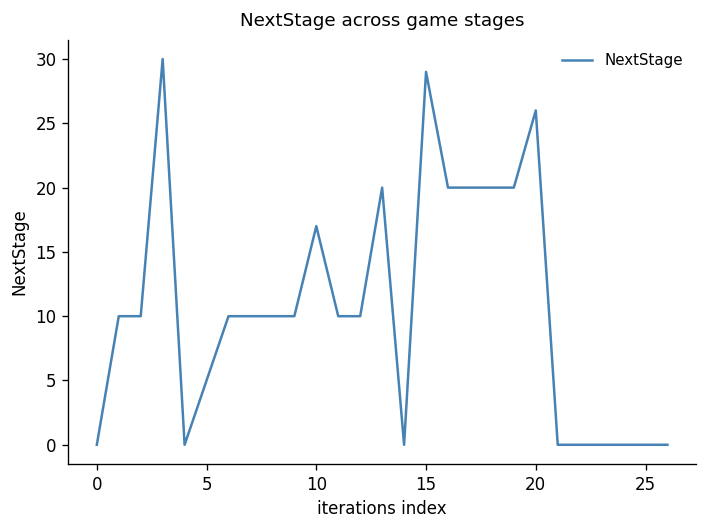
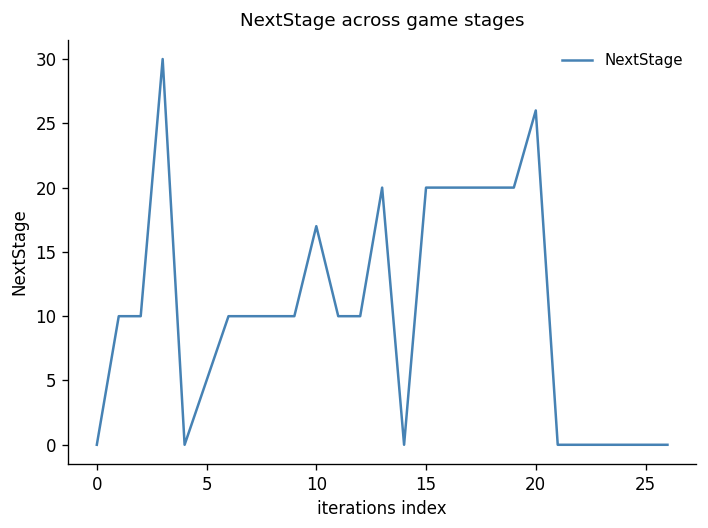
15: 29 -> 20
